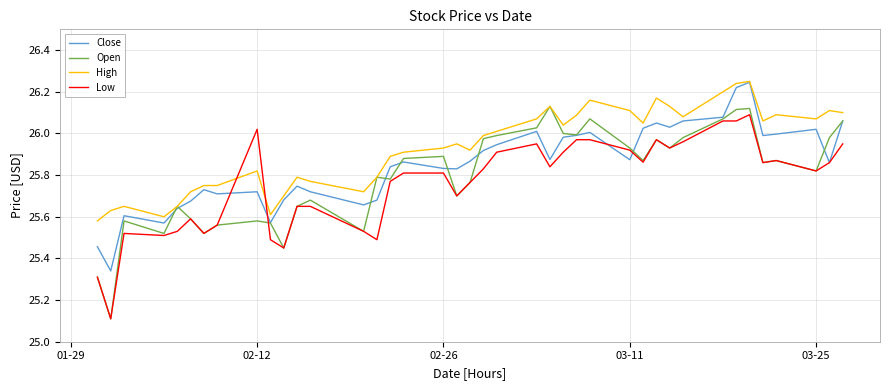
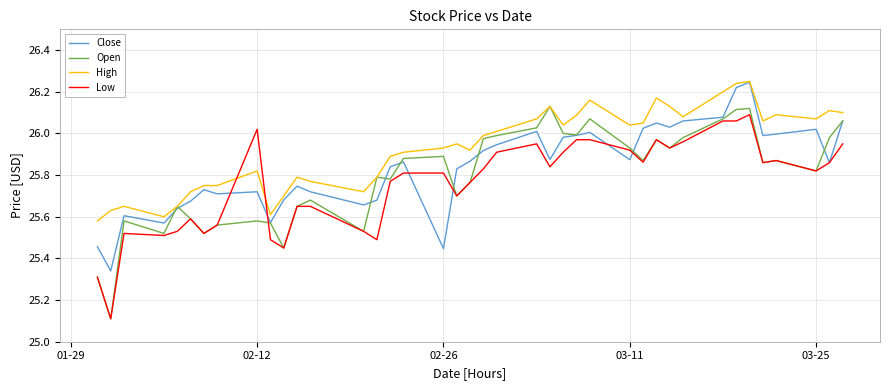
Close, 02-26: 25.83 -> 25.45
High, 03-11: 26.11 -> 26.04
